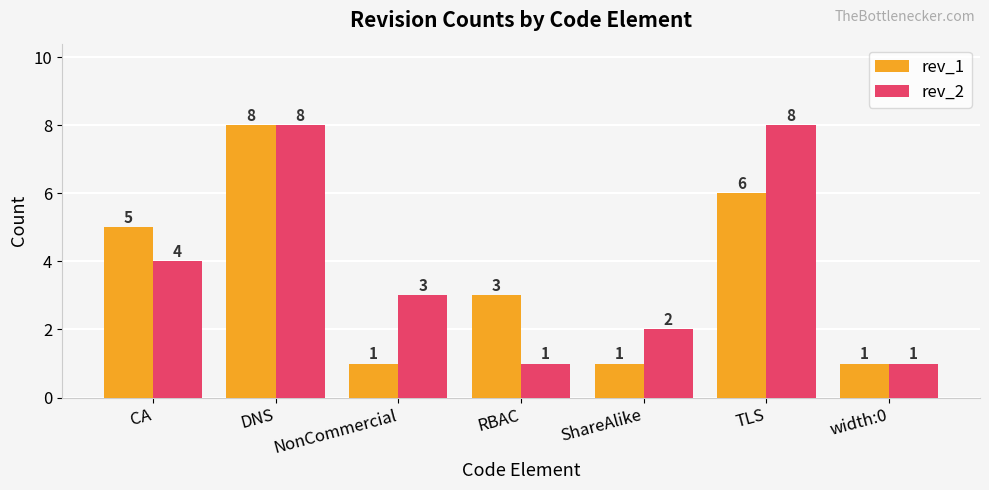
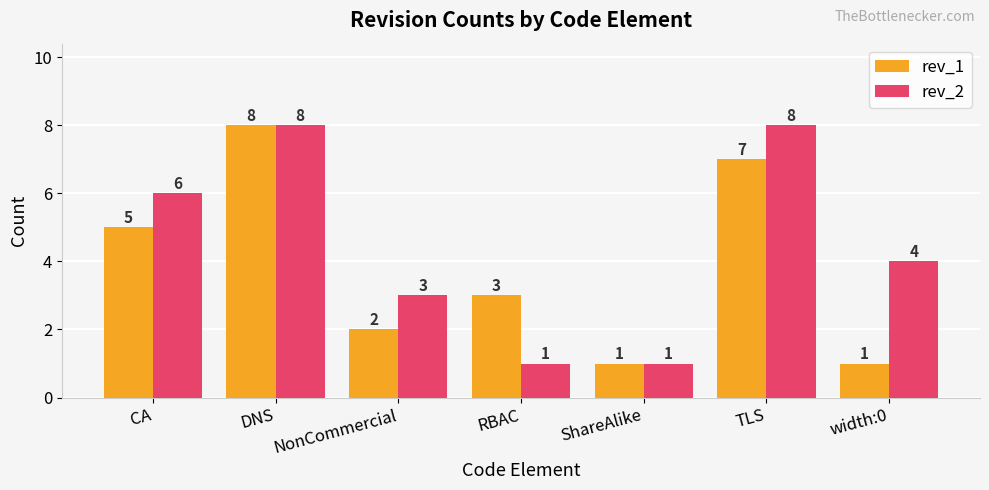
rev_2, CA: 4 -> 6
rev_1, NonCommercial: 1 -> 2
rev_2, ShareAlike: 2 -> 1
rev_1, TLS: 6 -> 7
rev_2, width:0: 1 -> 4
